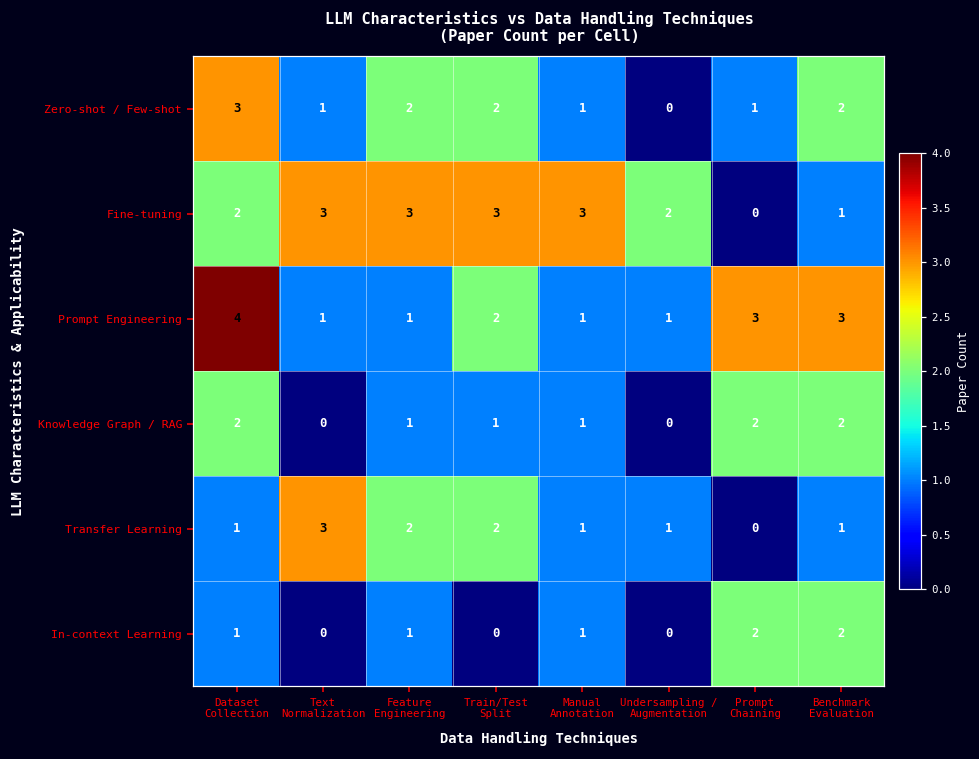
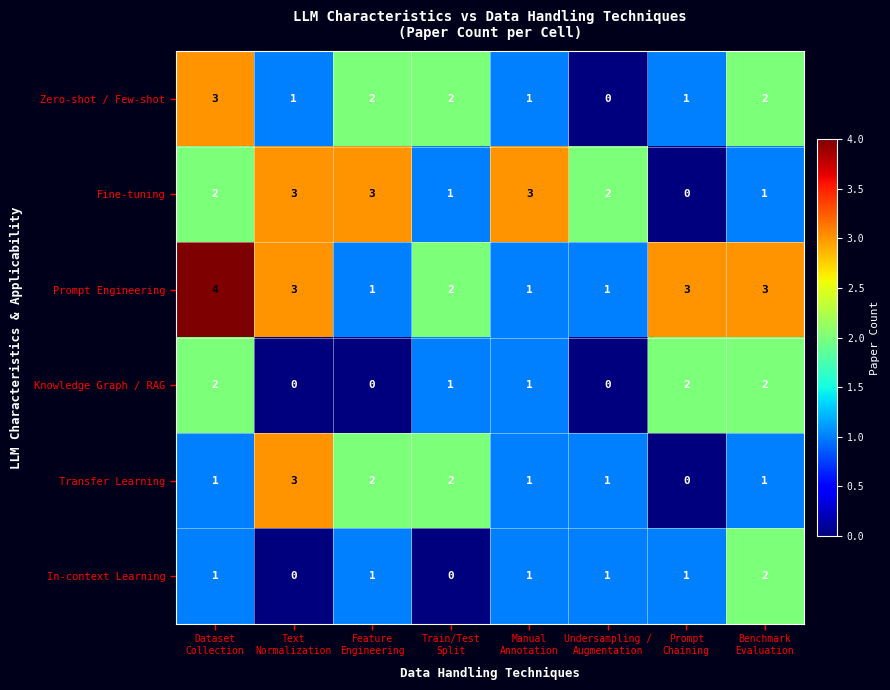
Fine-tuning, Train/Test Split: 3 -> 1
Prompt Engineering, Text Normalization: 1 -> 3
Knowledge Graph / RAG, Feature Engineering: 1 -> 0
In-context Learning, Undersampling / Augmentation: 0 -> 1
In-context Learning, Prompt Chaining: 2 -> 1
